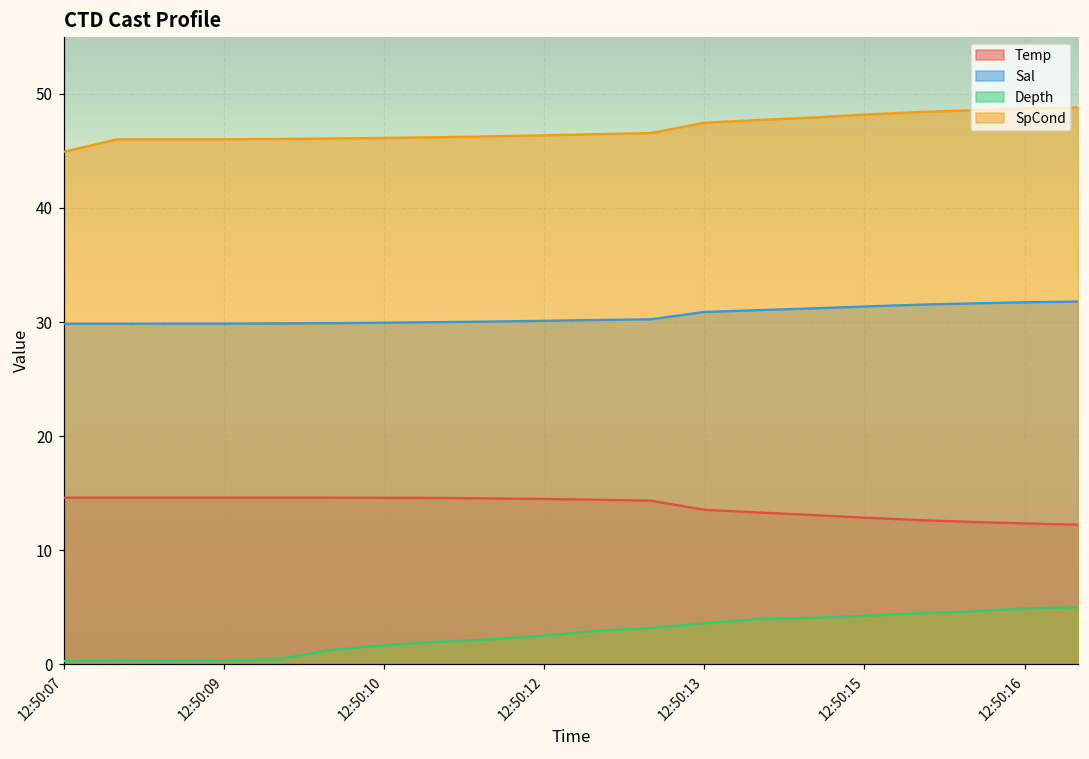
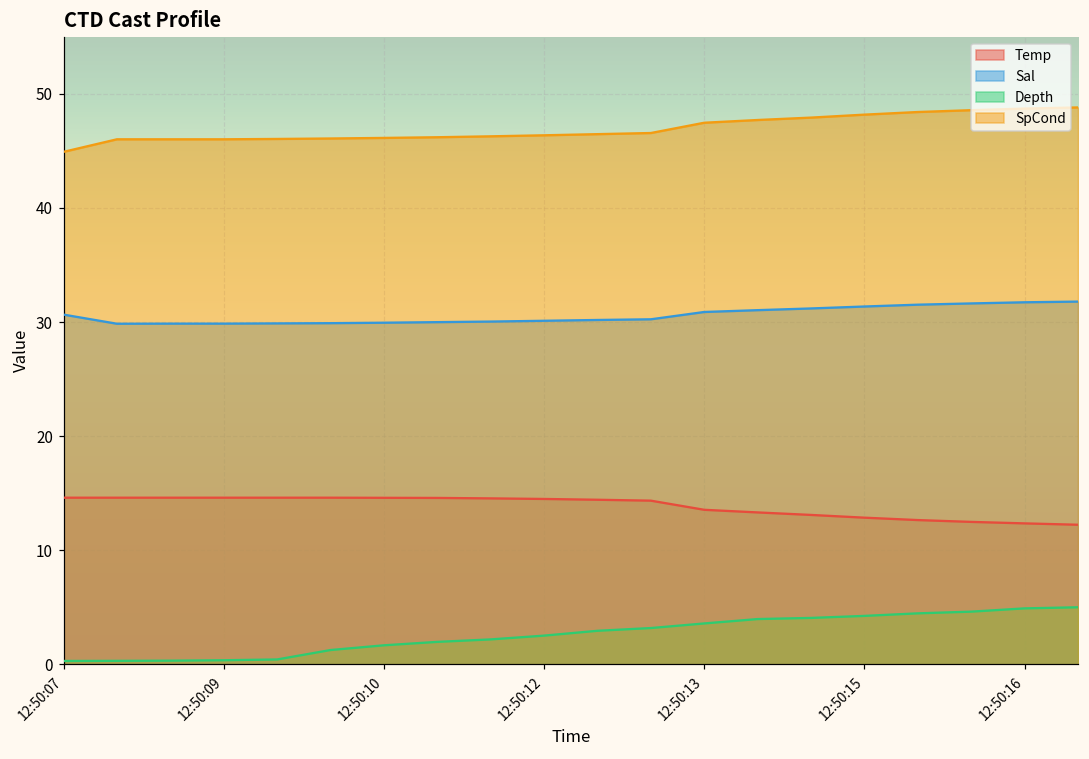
Sal, 12:50:07: 29.9 -> 30.7
